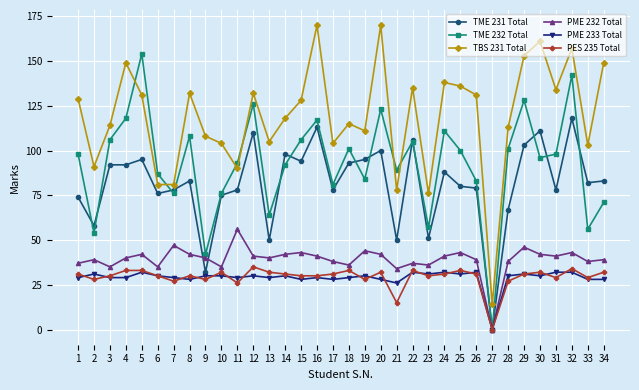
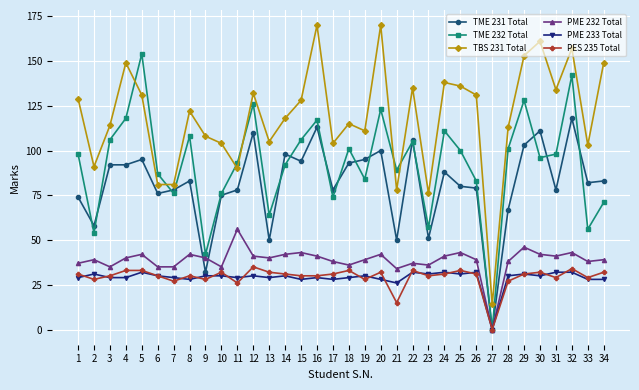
PME 232 Total, 7: 47 -> 35
TBS 231 Total, 8: 132 -> 122
TME 232 Total, 17: 81 -> 74
PME 232 Total, 19: 44 -> 39
